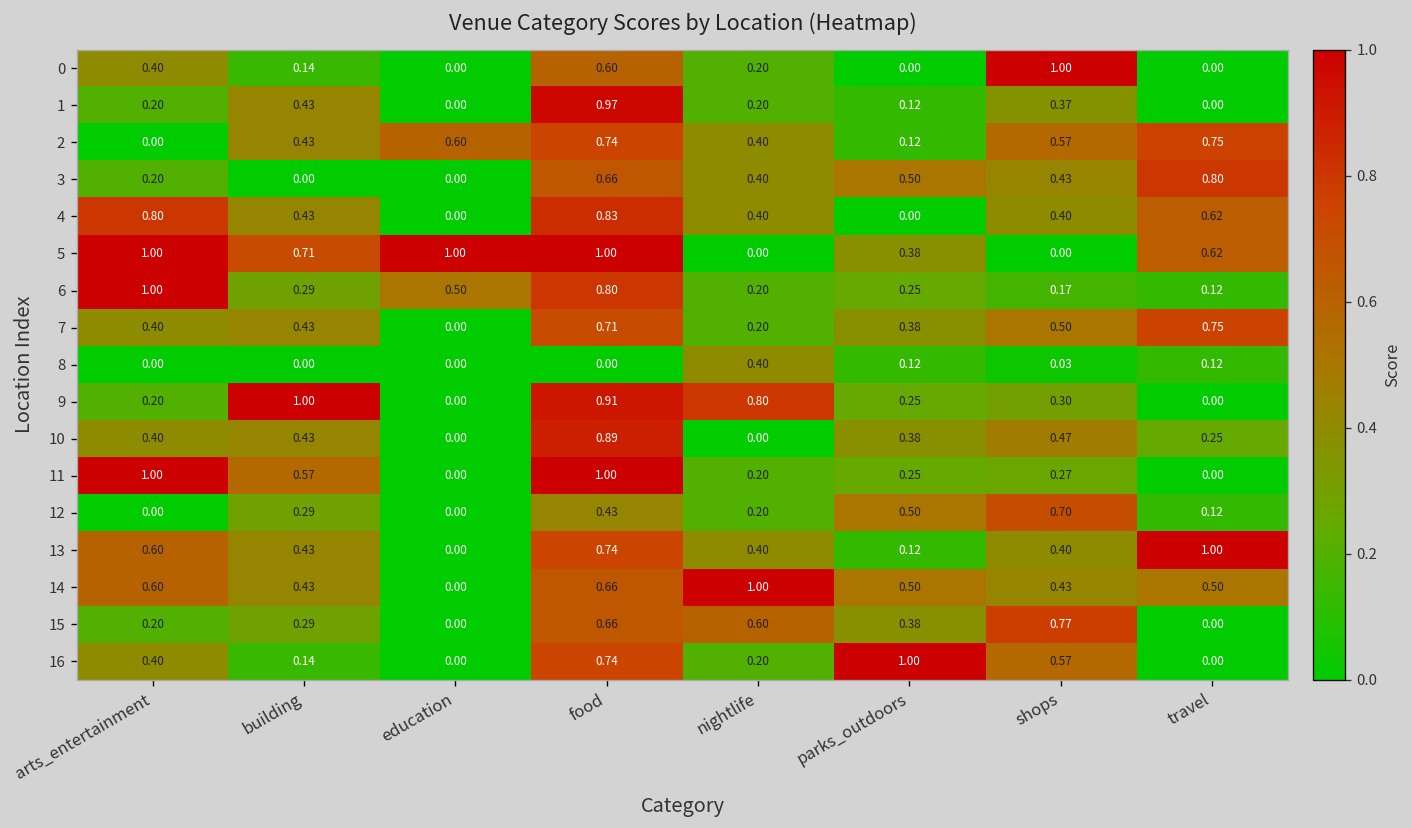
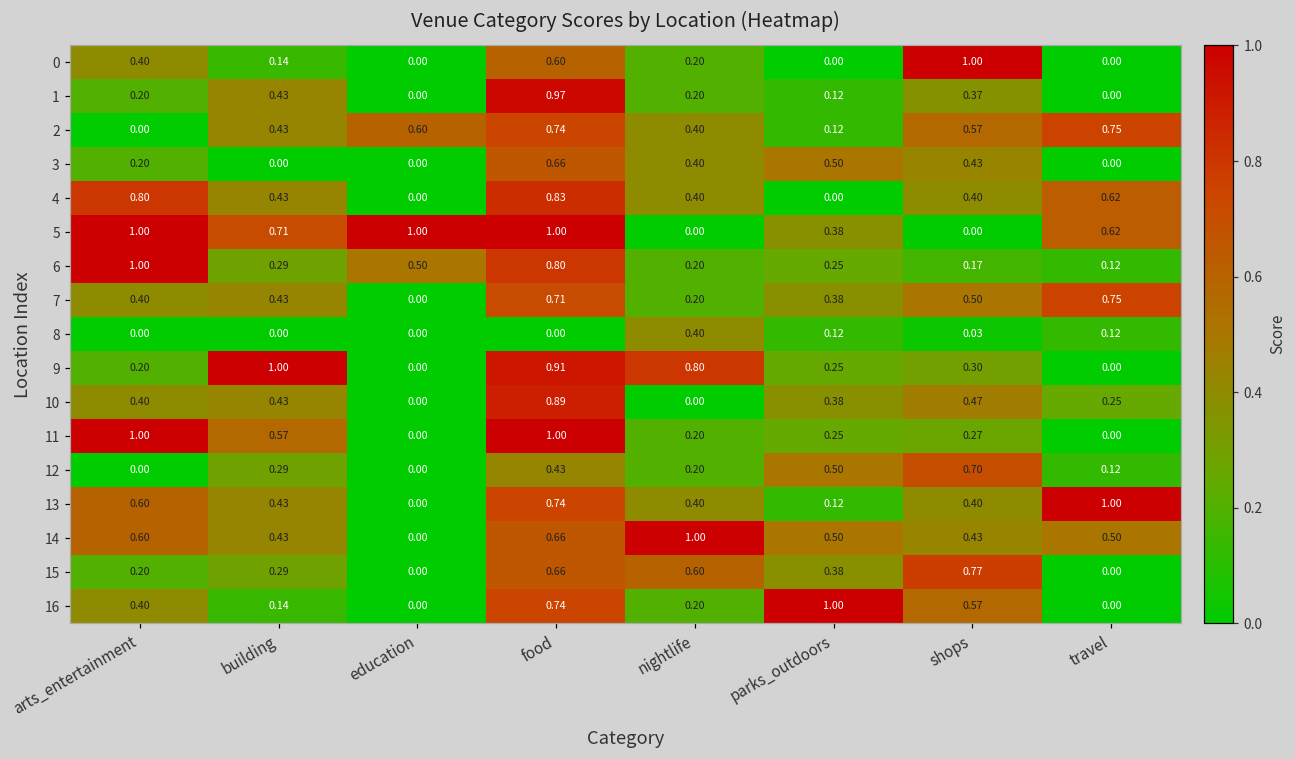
3, travel: 0.80 -> 0.00
